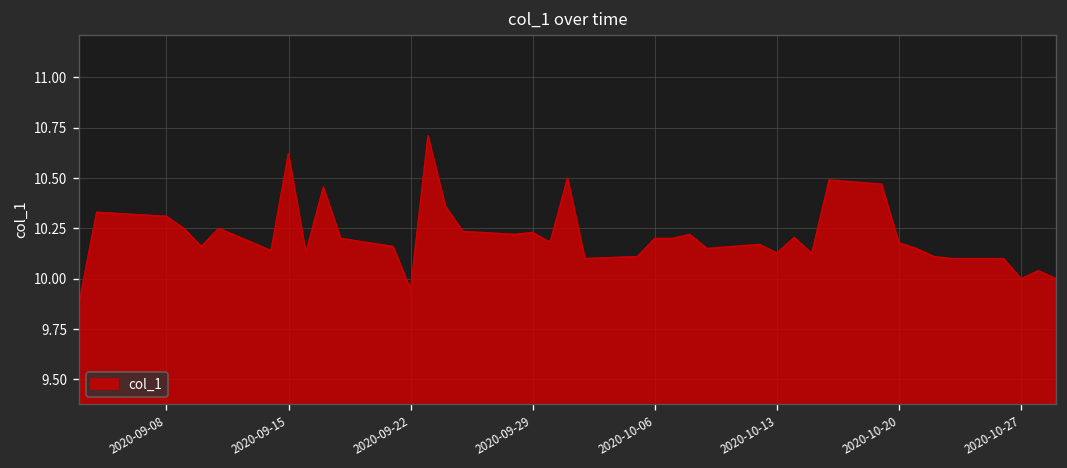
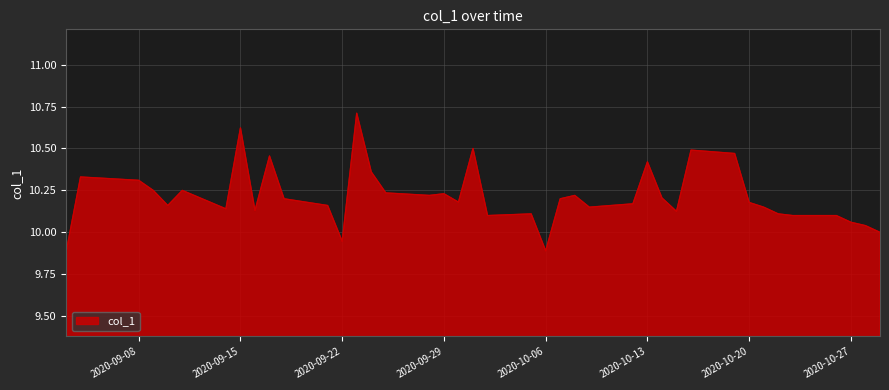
2020-10-06: 10.20 -> 9.89
2020-10-13: 10.13 -> 10.42
2020-10-27: 10.00 -> 10.06
